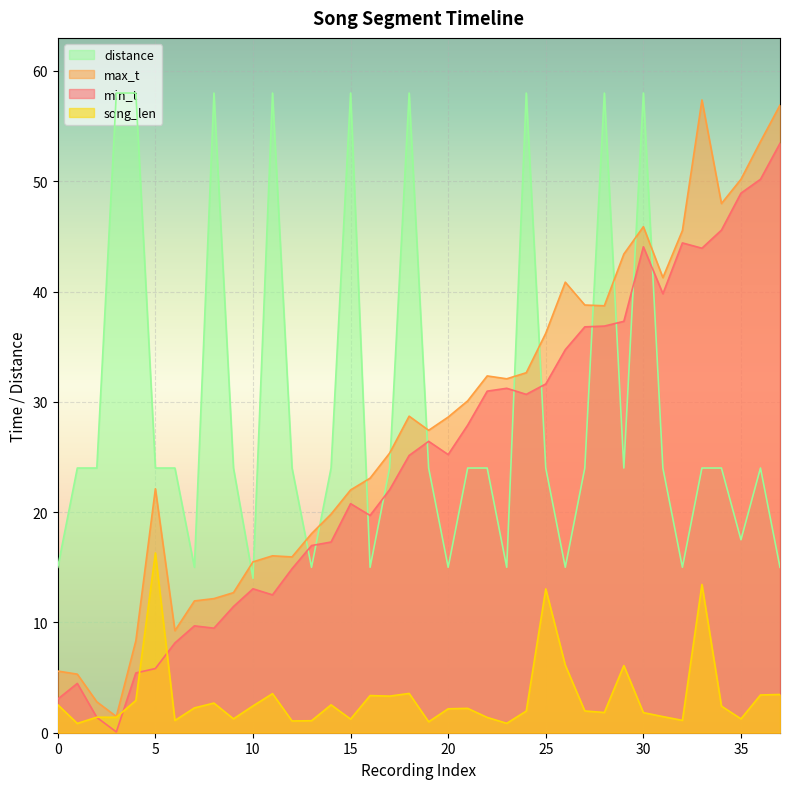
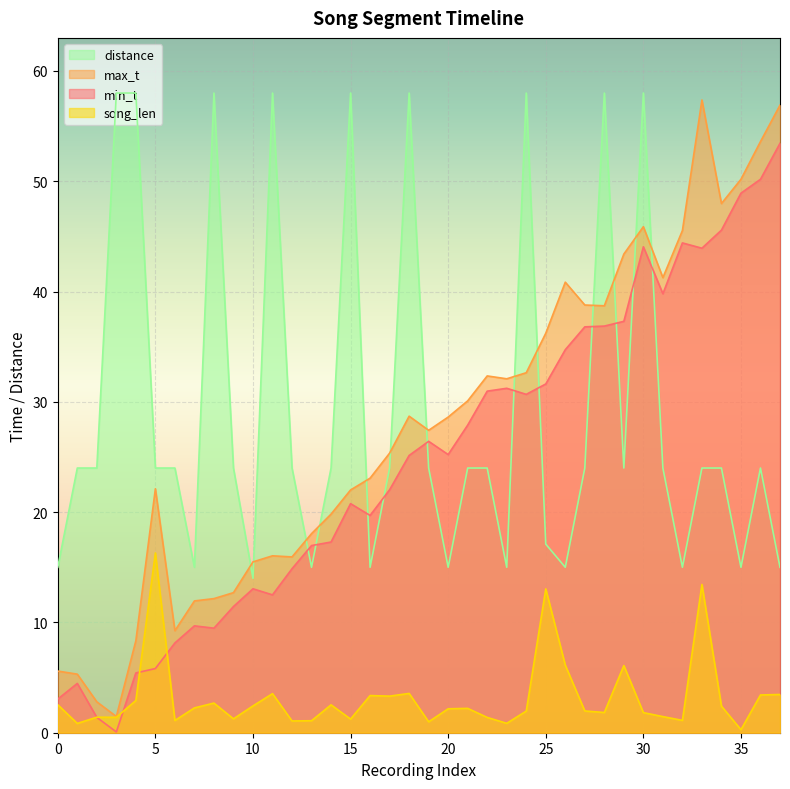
distance, 25: 24.0 -> 17.1
distance, 35: 17.5 -> 15.0
song_len, 35: 1.3 -> 0.3
